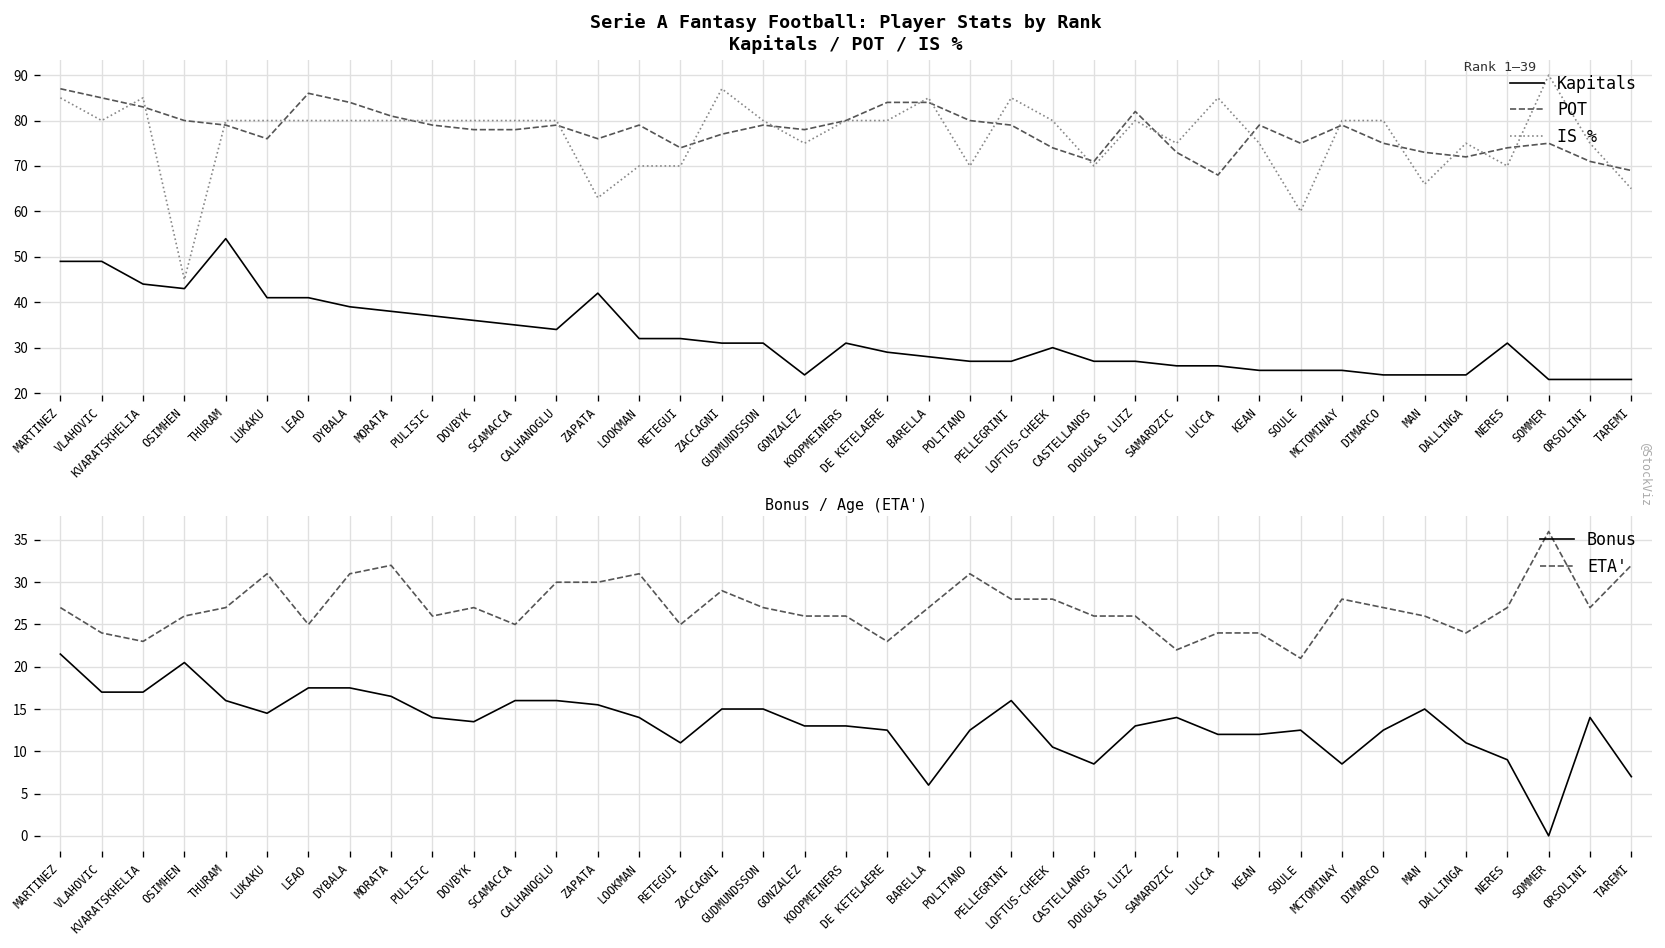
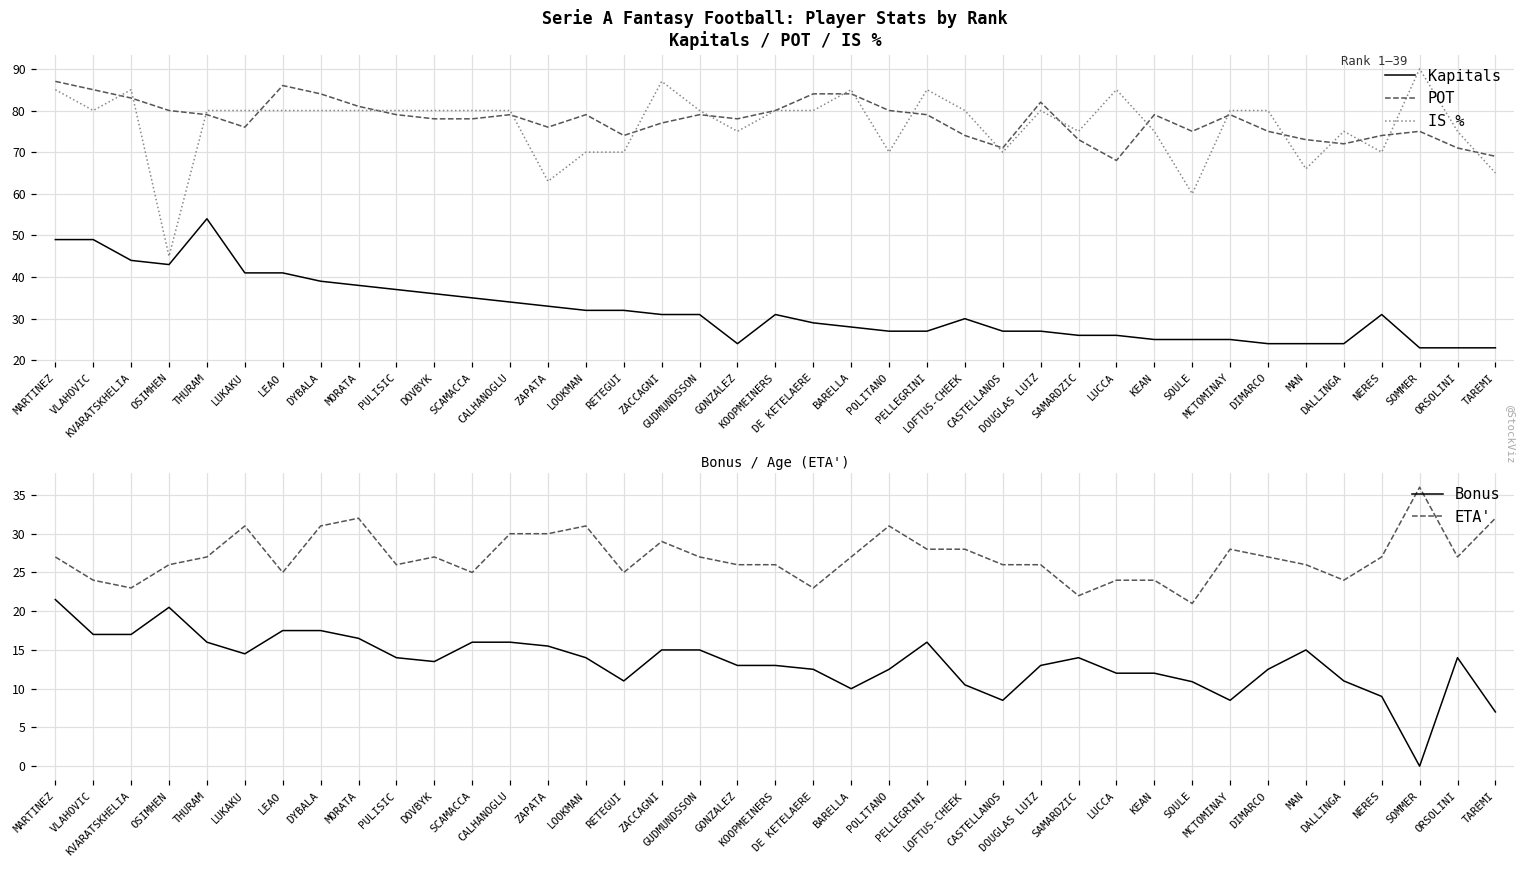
Serie A Fantasy Football: Player Stats by Rank Kapitals / POT / IS %, Kapitals, ZAPATA: 42 -> 33
Bonus / Age (ETA'), Bonus, BARELLA: 6 -> 10
Bonus / Age (ETA'), Bonus, SOULE: 13 -> 11
